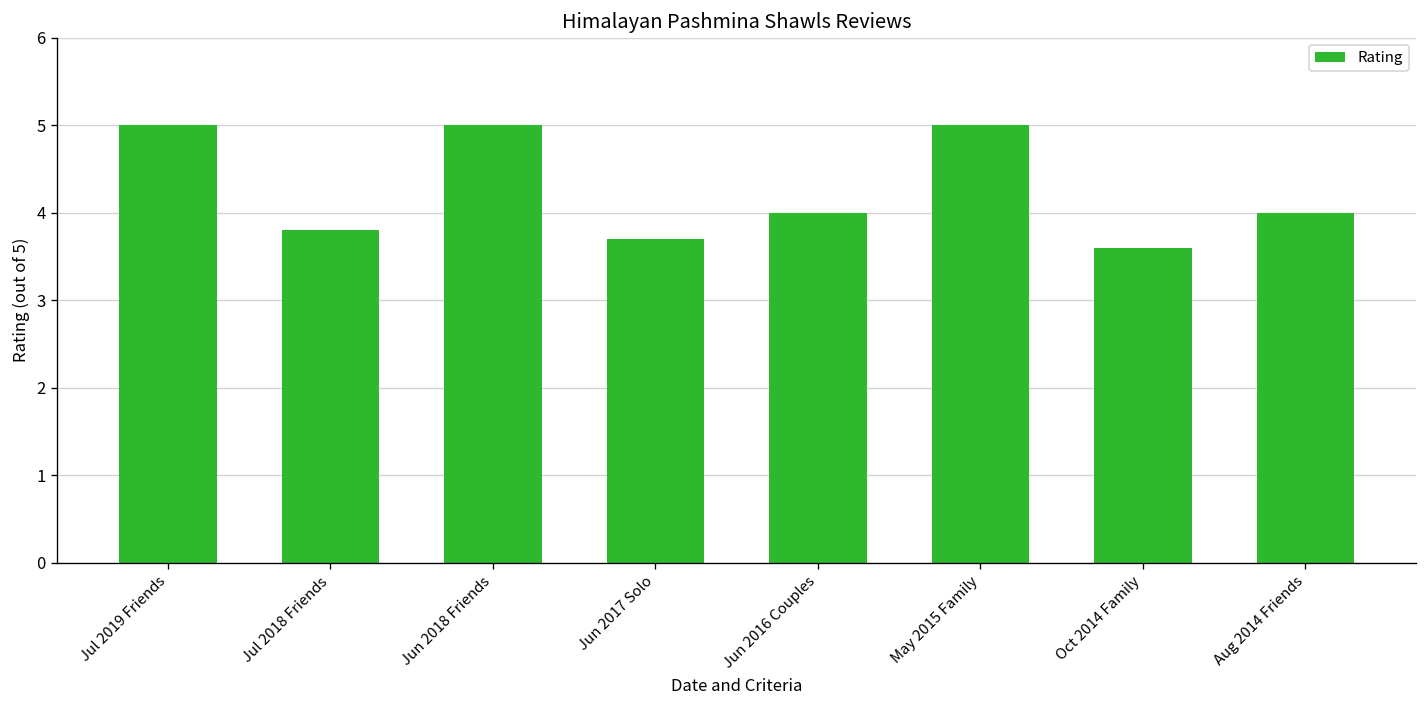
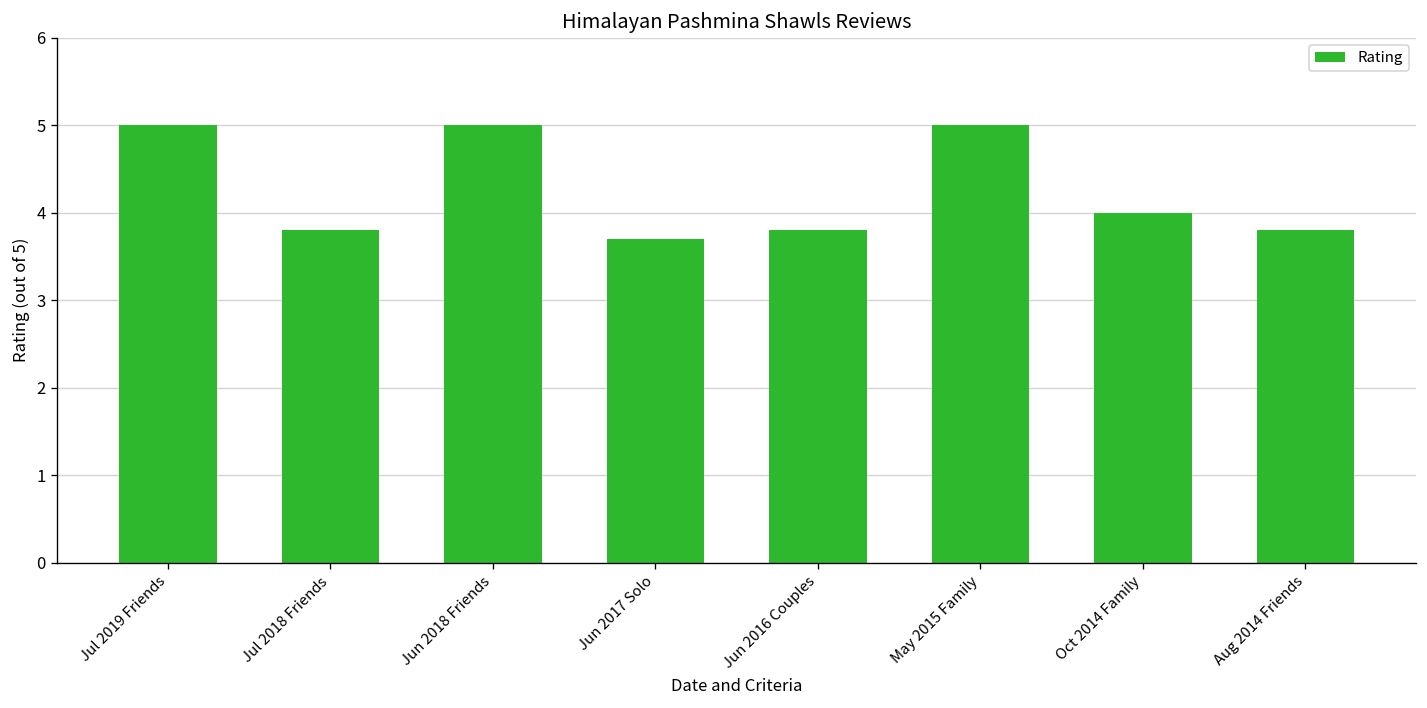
Jun 2016 Couples: 4.0 -> 3.8
Oct 2014 Family: 3.6 -> 4.0
Aug 2014 Friends: 4.0 -> 3.8
